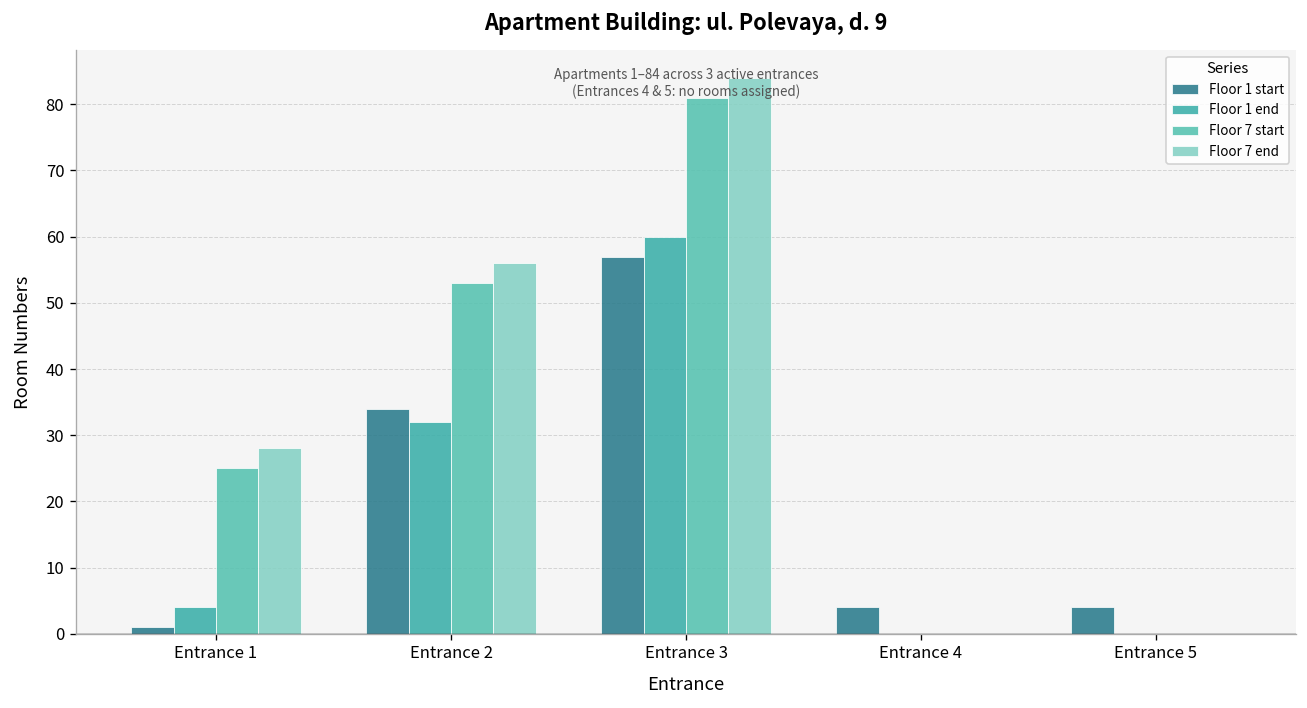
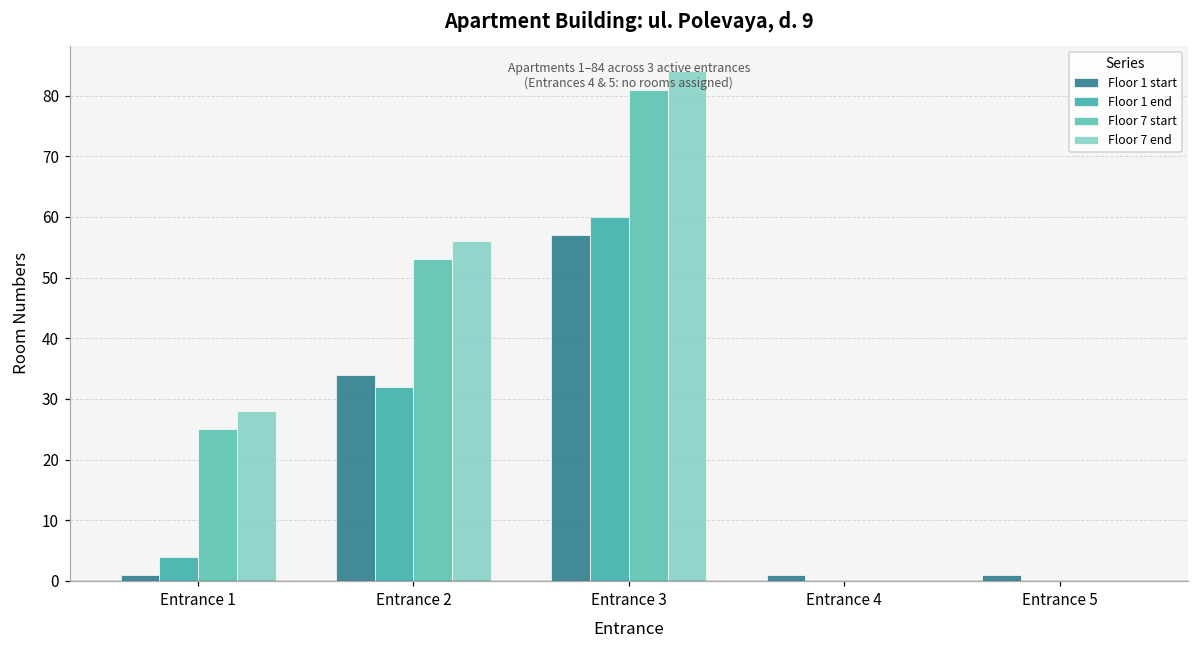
Floor 1 start, Entrance 4: 4 -> 1
Floor 1 start, Entrance 5: 4 -> 1
